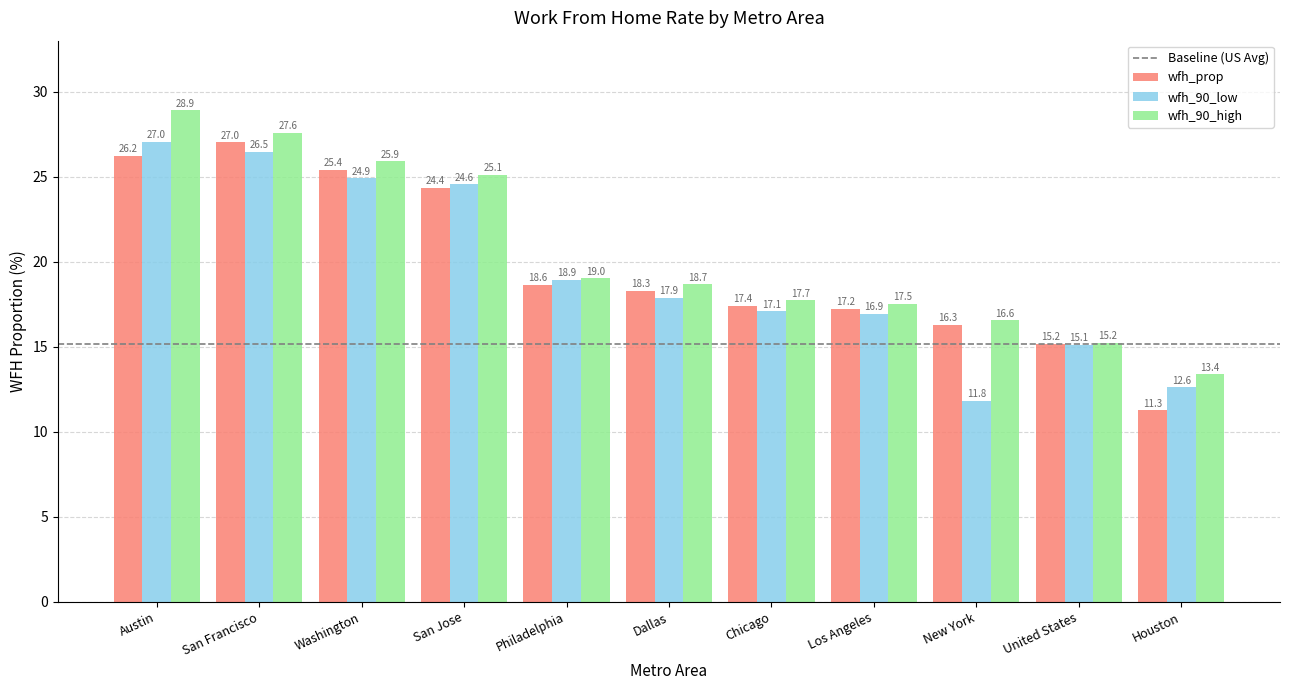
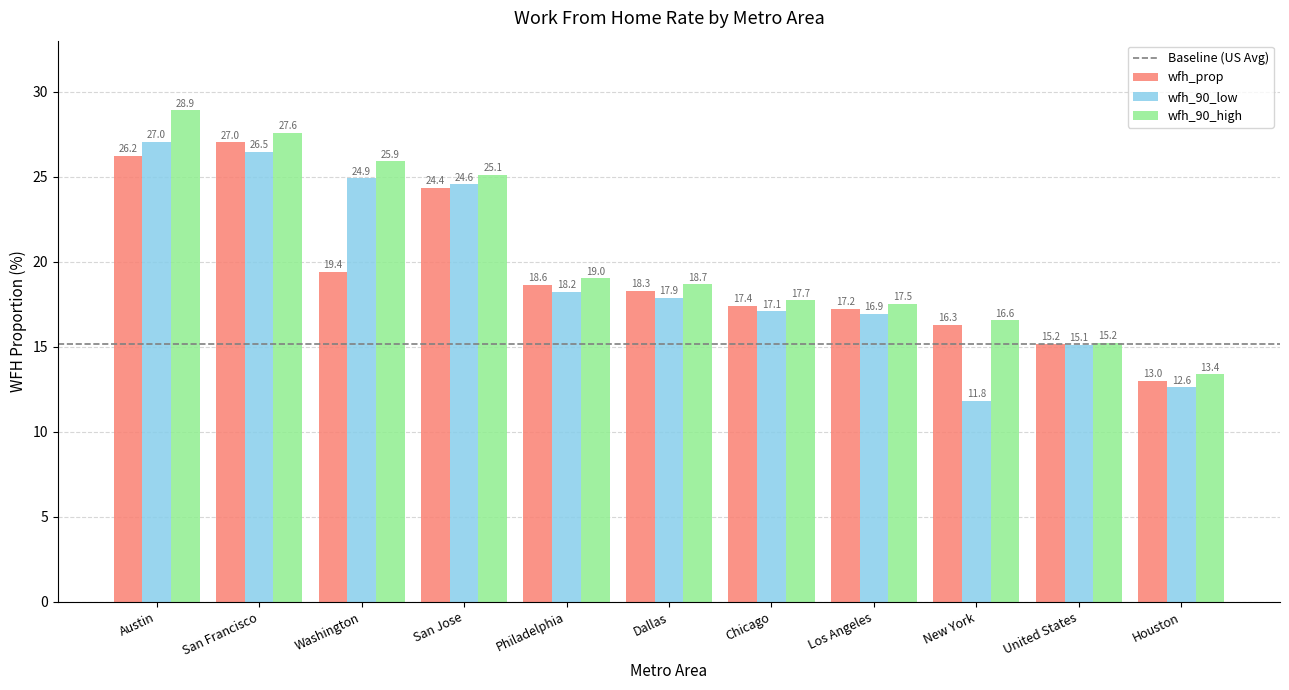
wfh_prop, Washington: 25.4 -> 19.4
wfh_90_low, Philadelphia: 18.9 -> 18.2
wfh_prop, Houston: 11.3 -> 13.0
